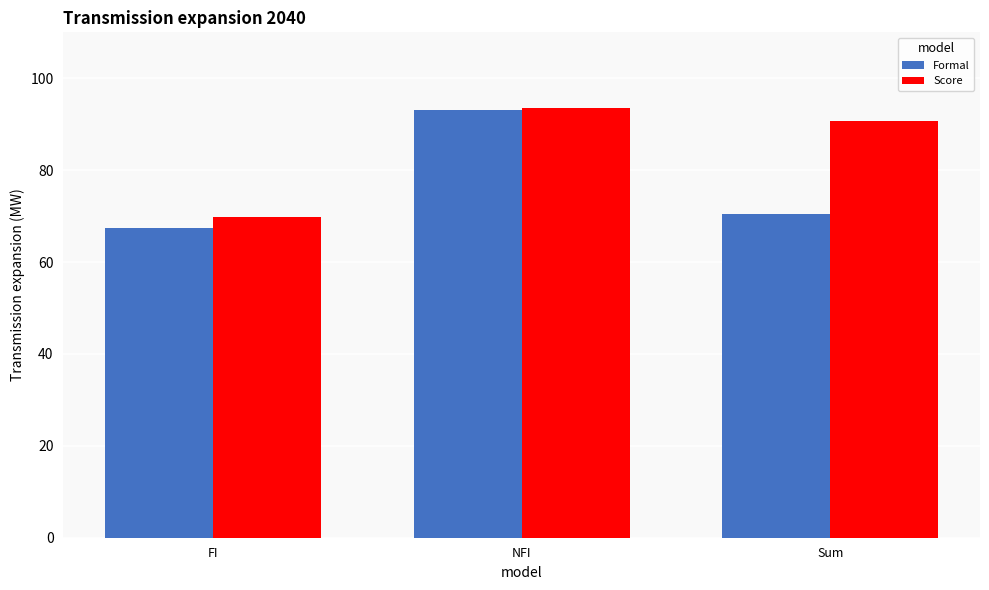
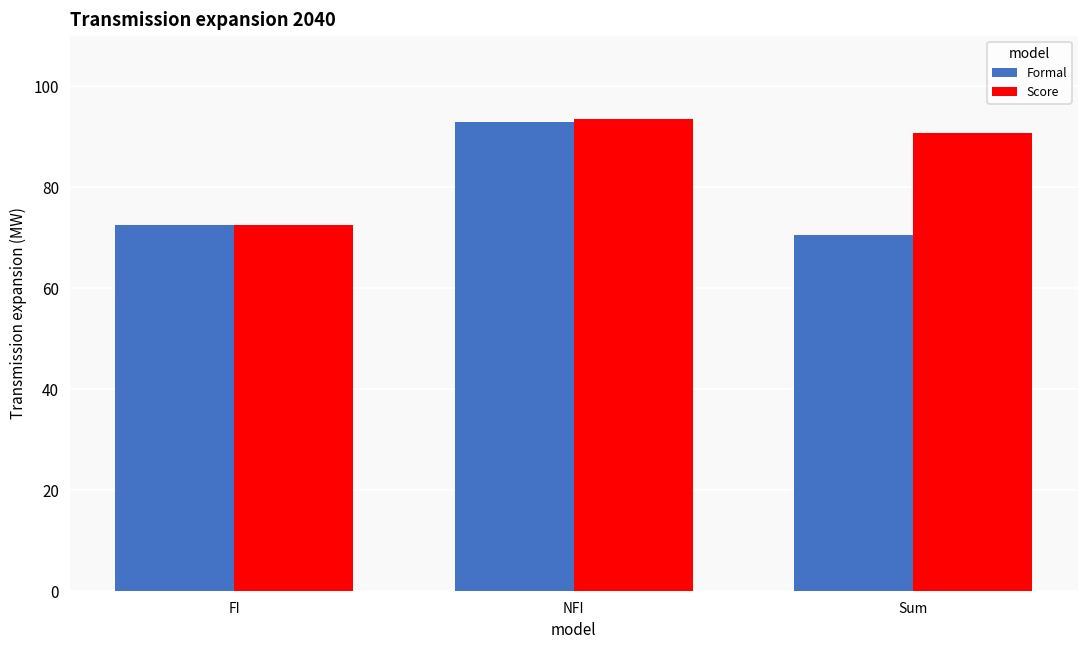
Formal, FI: 67 -> 73
Score, FI: 70 -> 73
